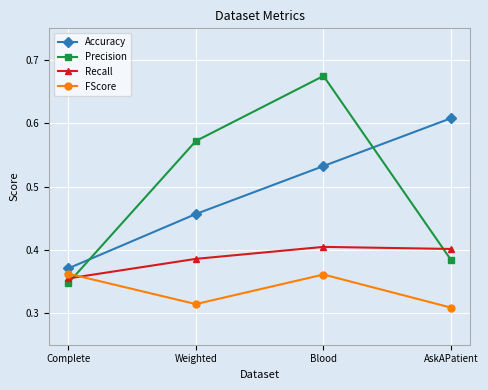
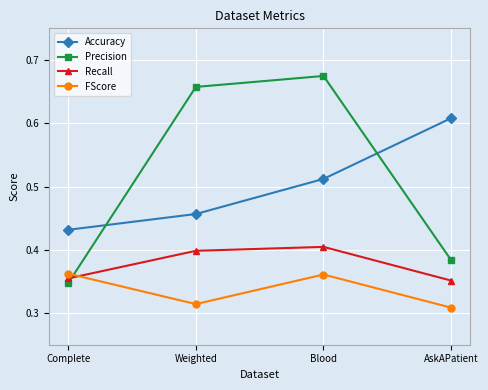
Accuracy, Complete: 0.37 -> 0.43
Precision, Weighted: 0.57 -> 0.66
Recall, Weighted: 0.39 -> 0.40
Accuracy, Blood: 0.53 -> 0.51
Recall, AskAPatient: 0.40 -> 0.35
